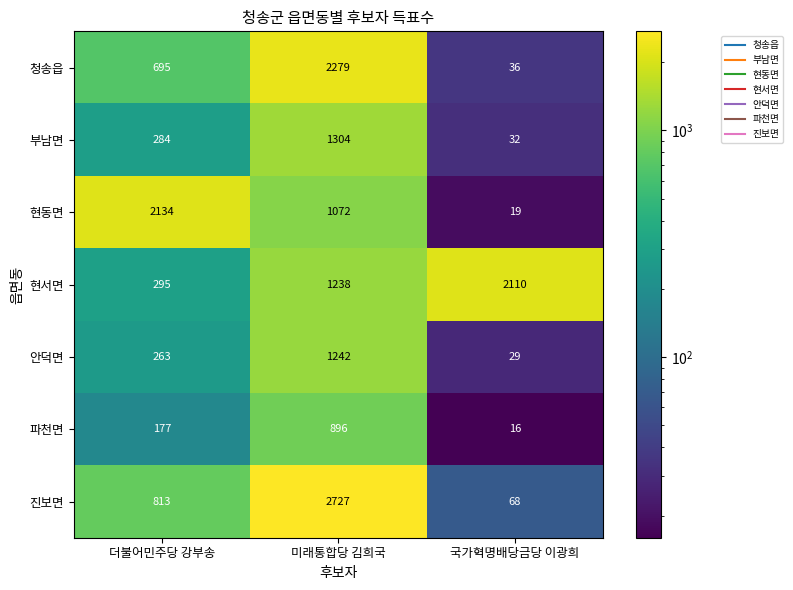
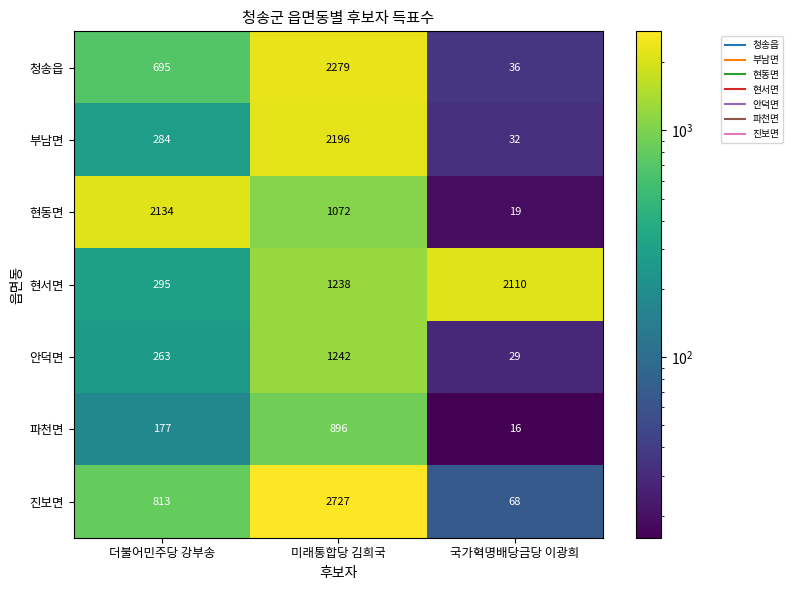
부남면, 미래통합당 김희국: 1304 -> 2196
